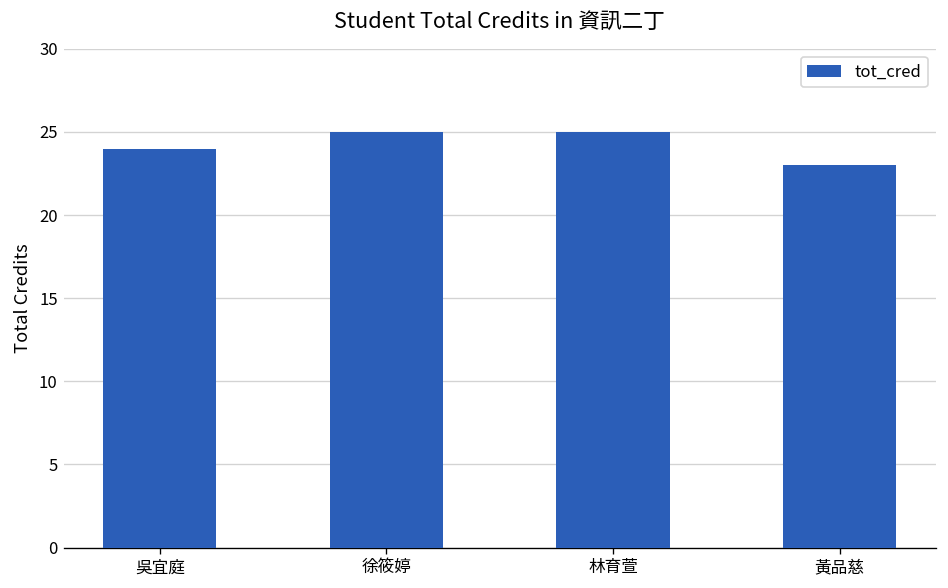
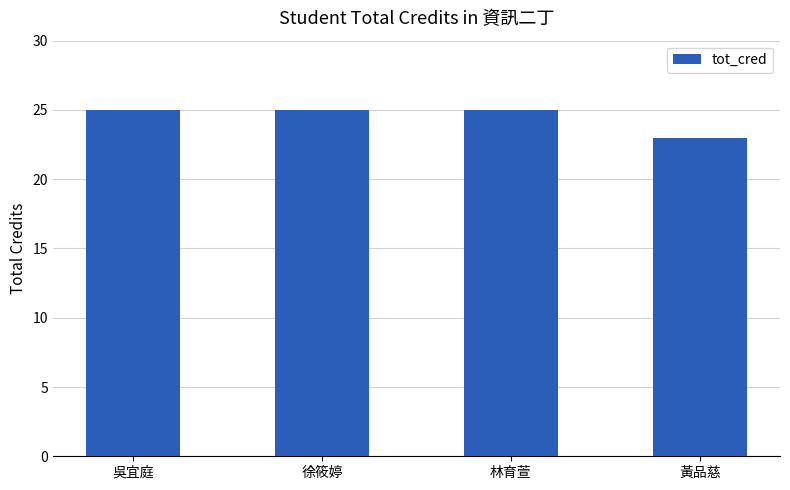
吳宜庭: 24 -> 25
